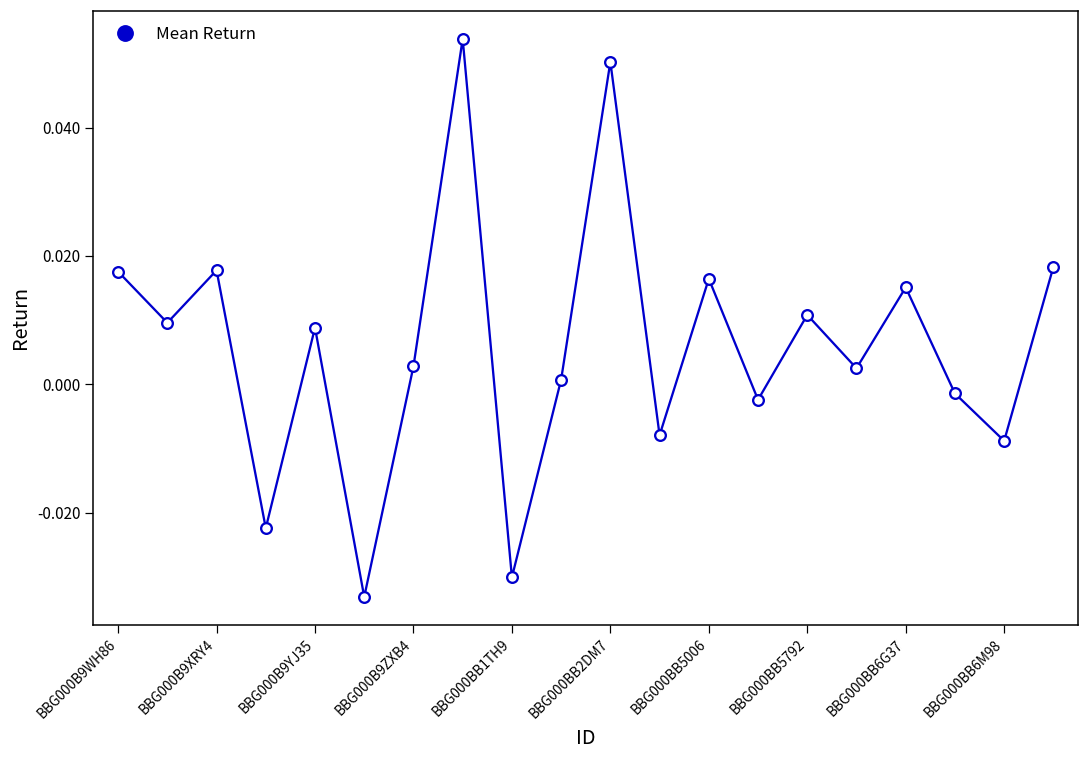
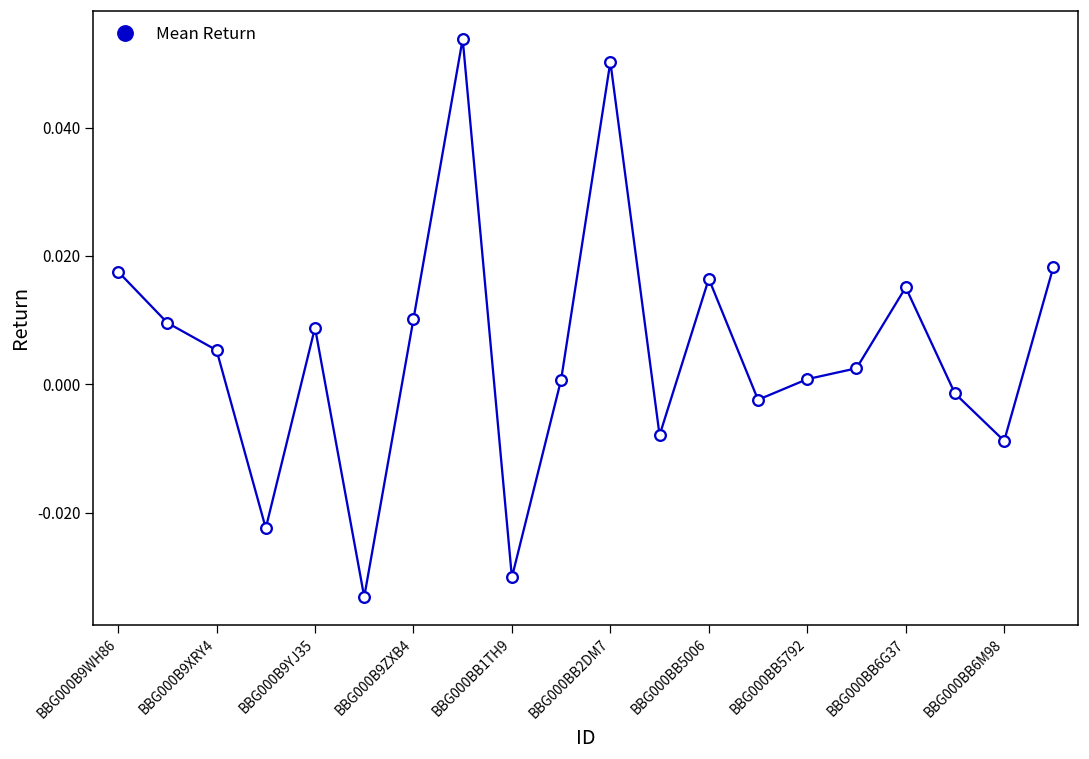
BBG000B9XRY4: 0.018 -> 0.005
BBG000B9ZXB4: 0.003 -> 0.010
BBG000BB5792: 0.011 -> 0.001
